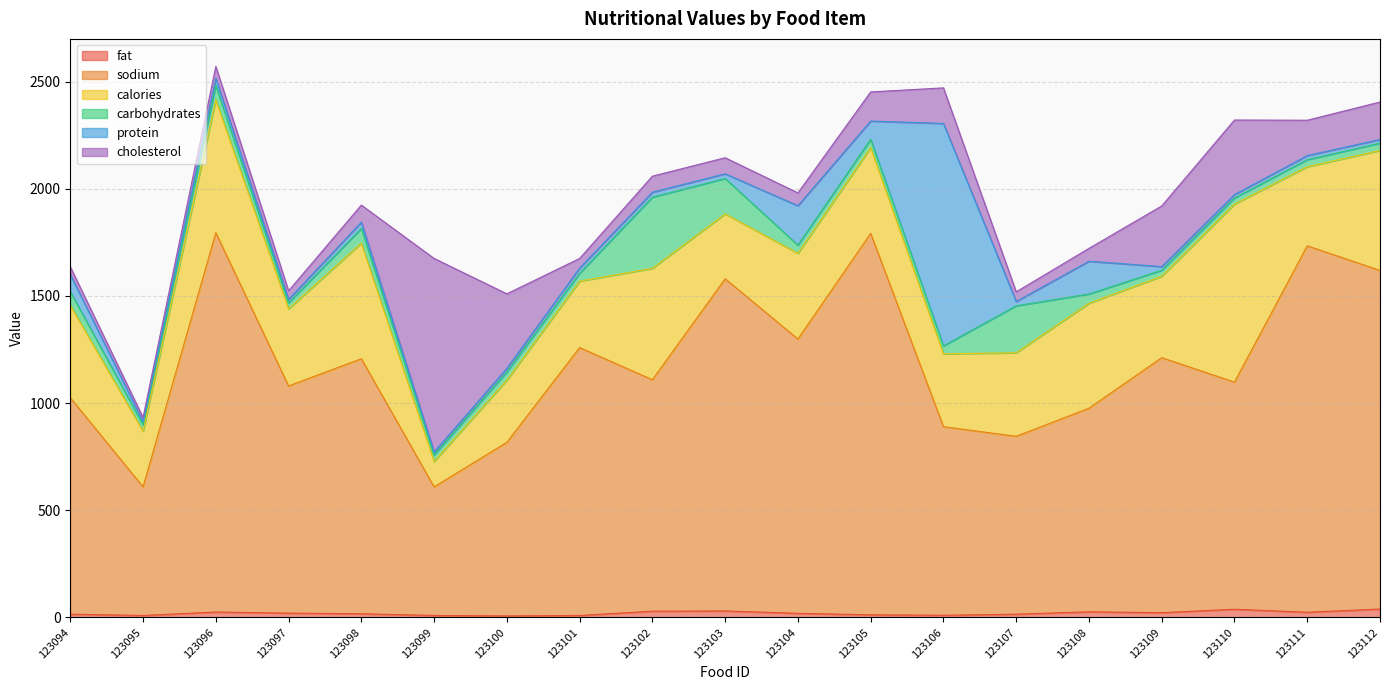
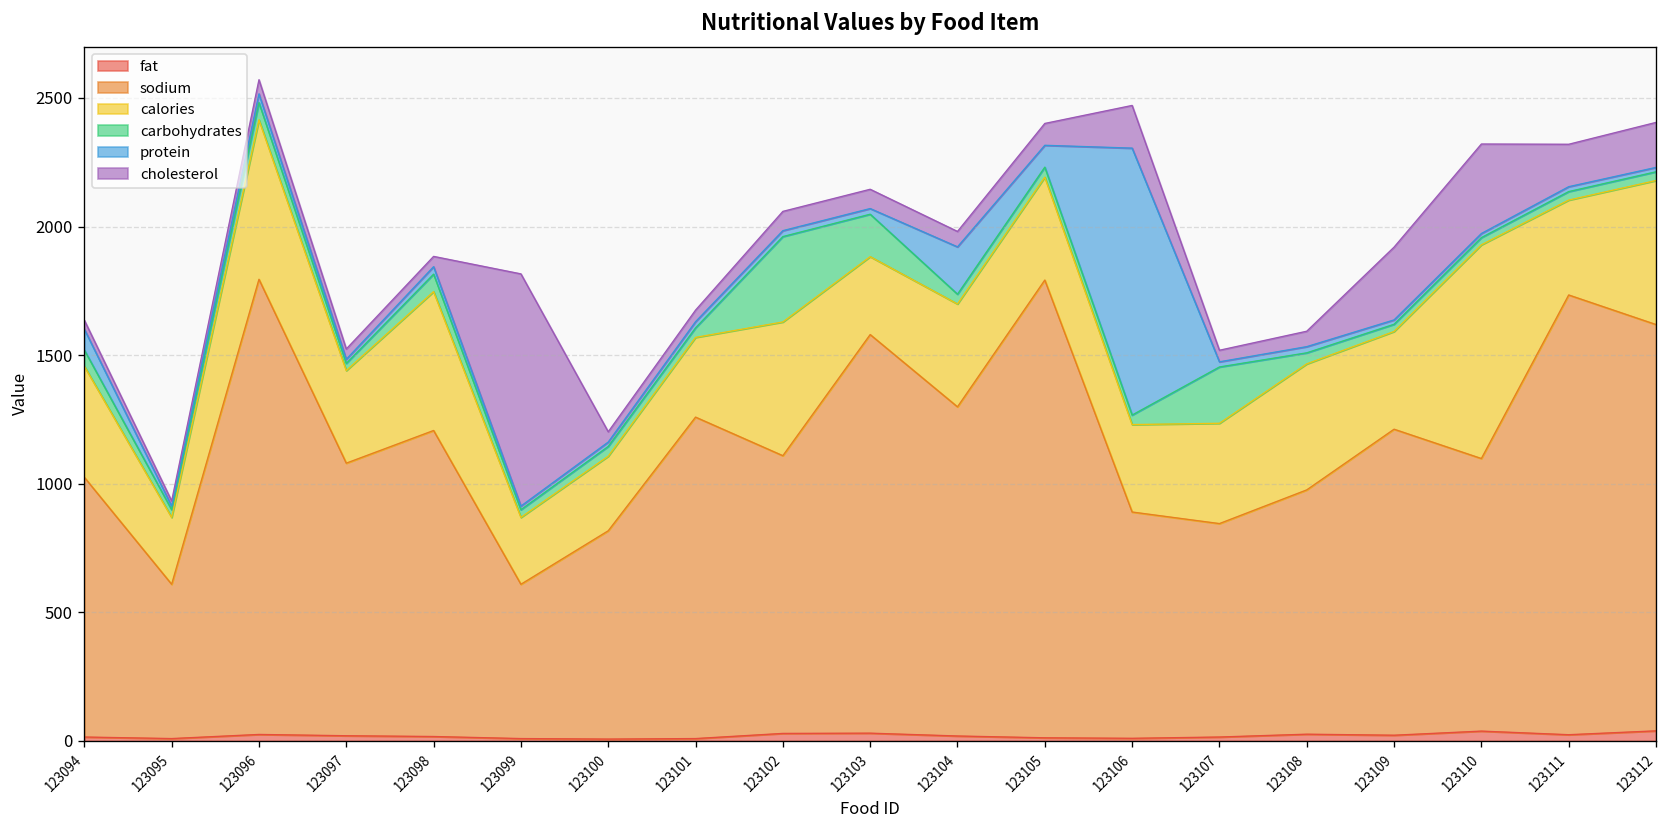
cholesterol, 123098: 80 -> 40
calories, 123099: 120 -> 260
cholesterol, 123100: 350 -> 40
cholesterol, 123105: 140 -> 90
protein, 123108: 150 -> 20
